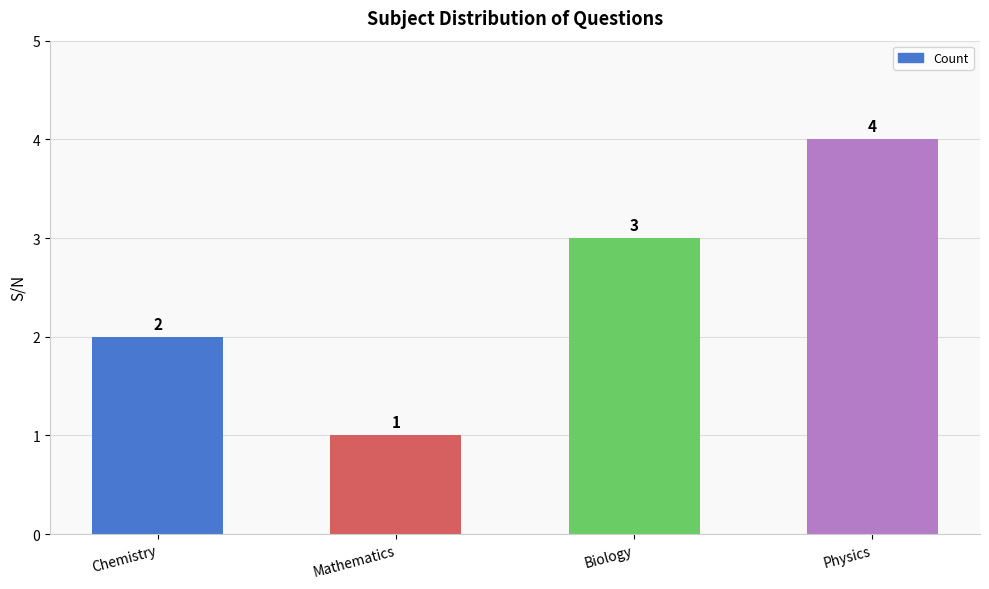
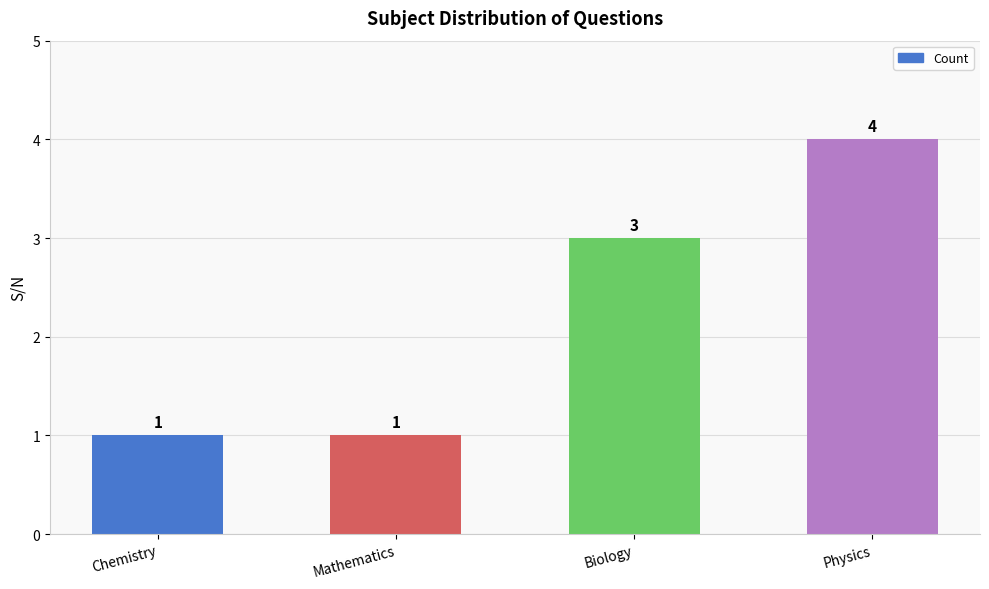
Chemistry: 2 -> 1
